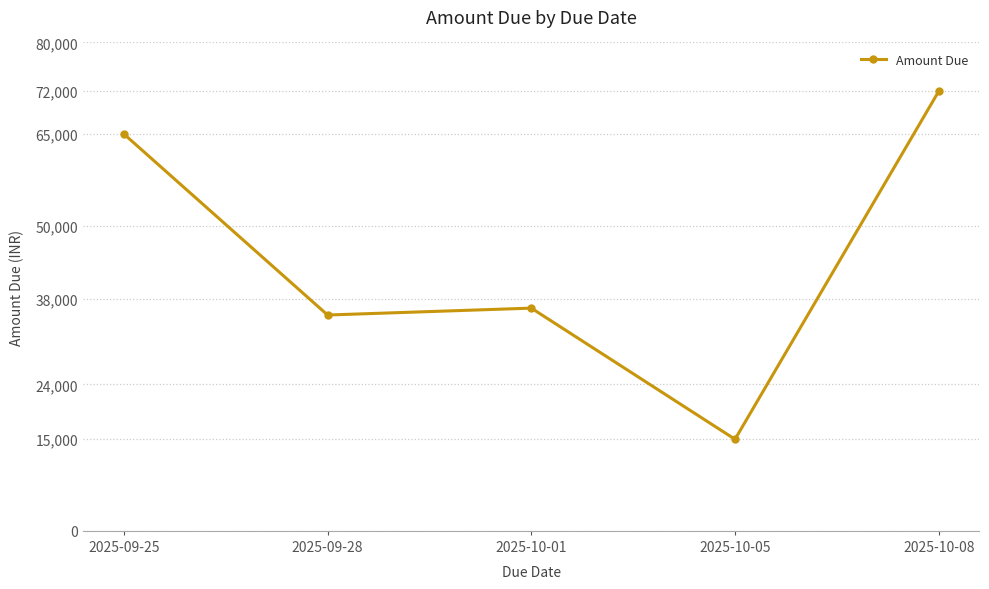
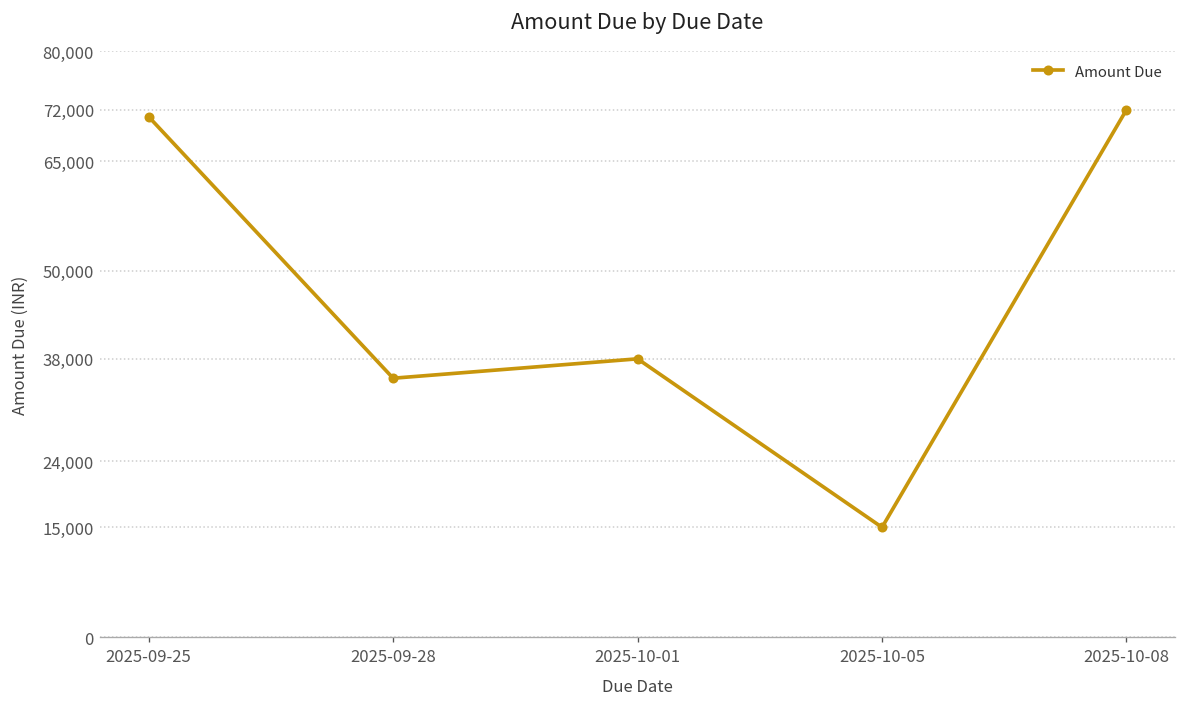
2025-09-25: 65,000 -> 71,000
2025-10-01: 36,000 -> 38,000
